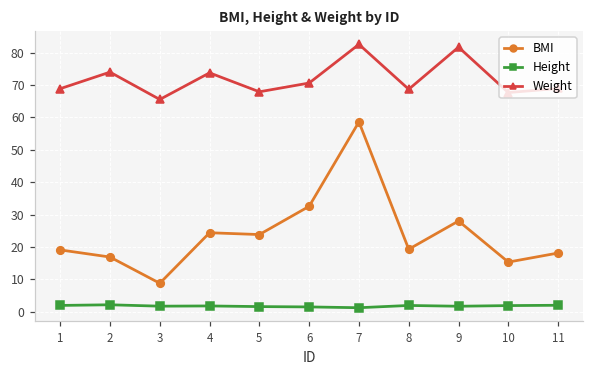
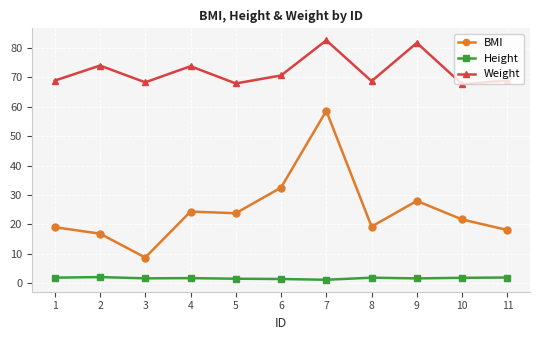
Weight, 3: 66 -> 68
BMI, 10: 15 -> 22
